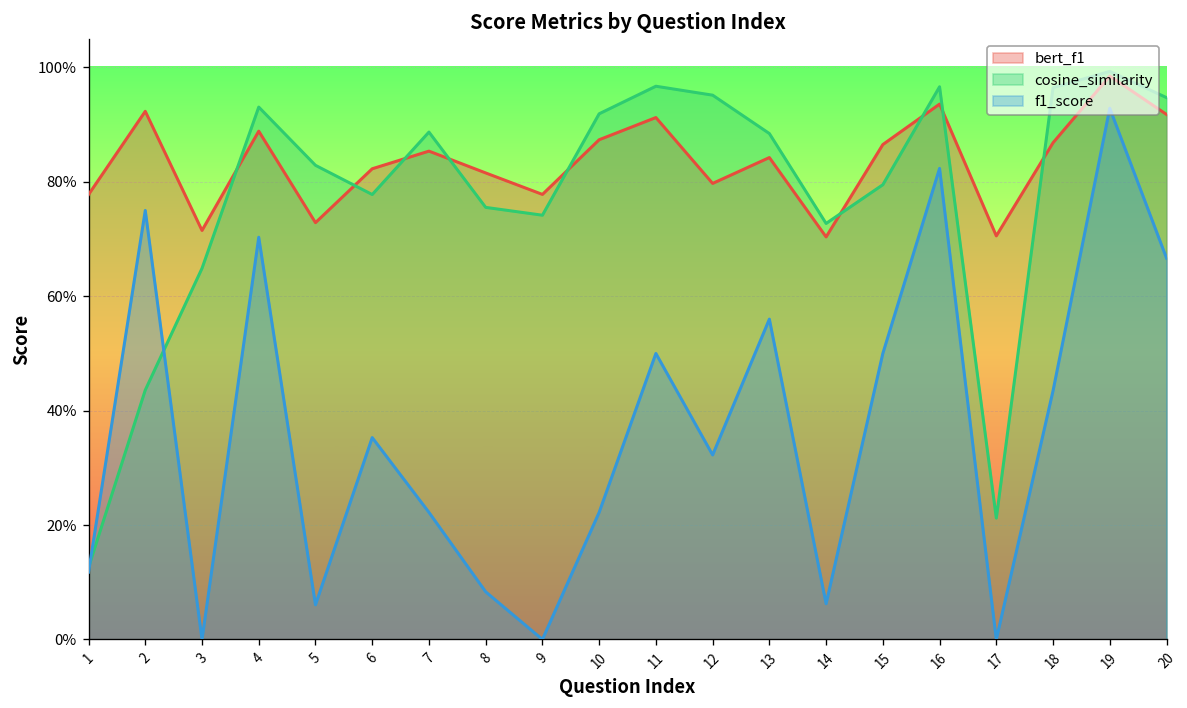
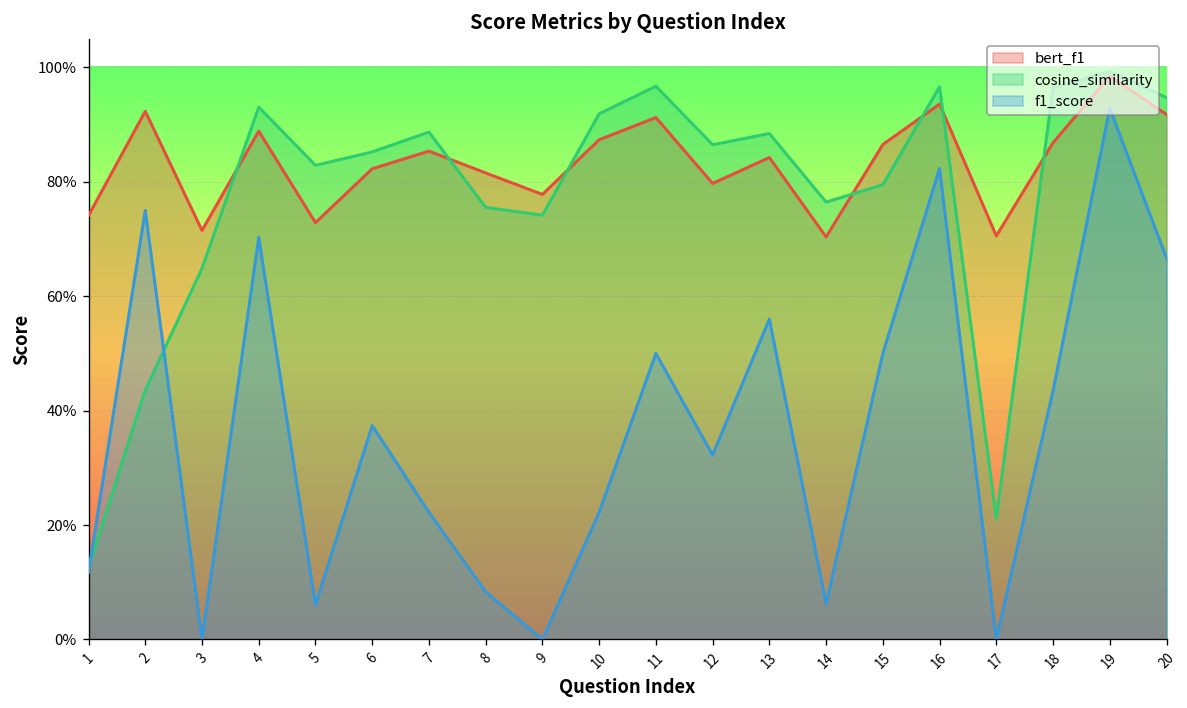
bert_f1, 1: 78% -> 74%
cosine_similarity, 6: 78% -> 85%
f1_score, 6: 35% -> 37%
cosine_similarity, 12: 95% -> 86%
cosine_similarity, 14: 73% -> 76%
